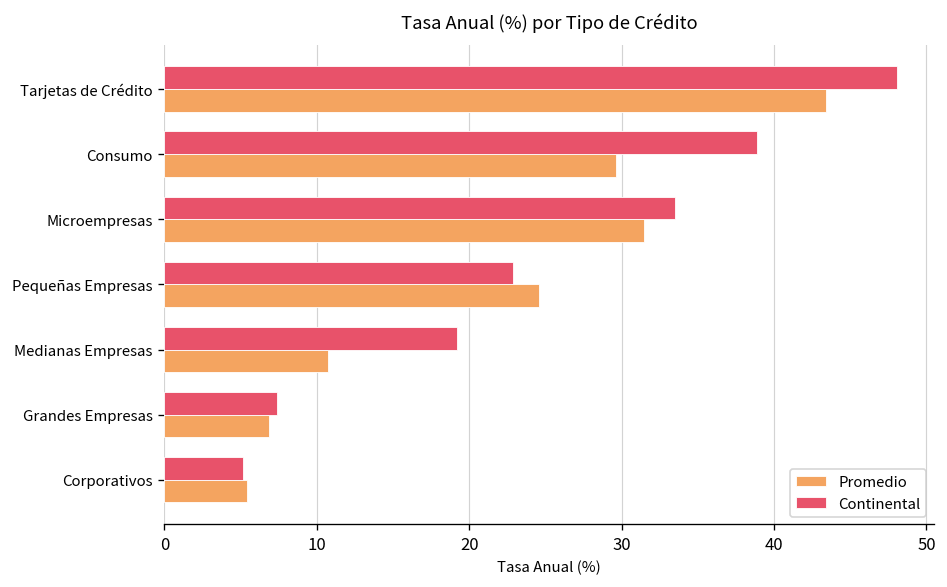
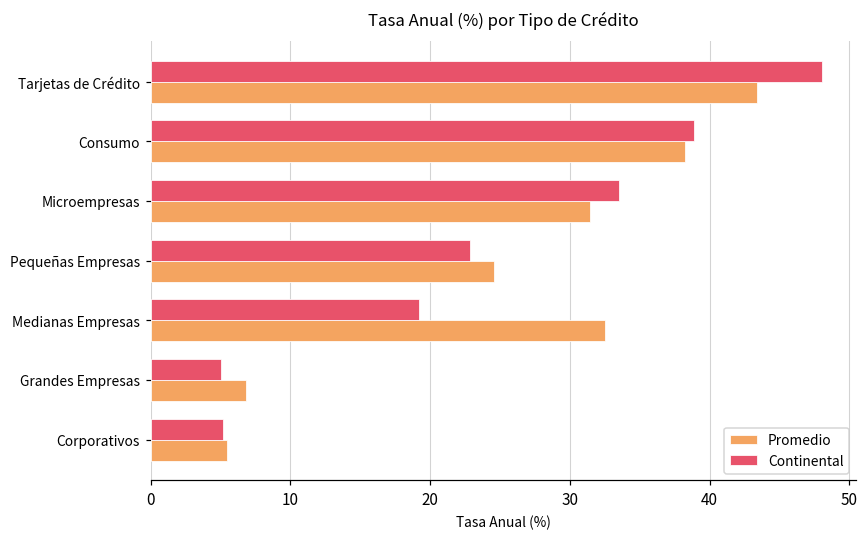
Promedio, Consumo: 29.6 -> 38.2
Promedio, Medianas Empresas: 10.7 -> 32.5
Continental, Grandes Empresas: 7.4 -> 5.0
